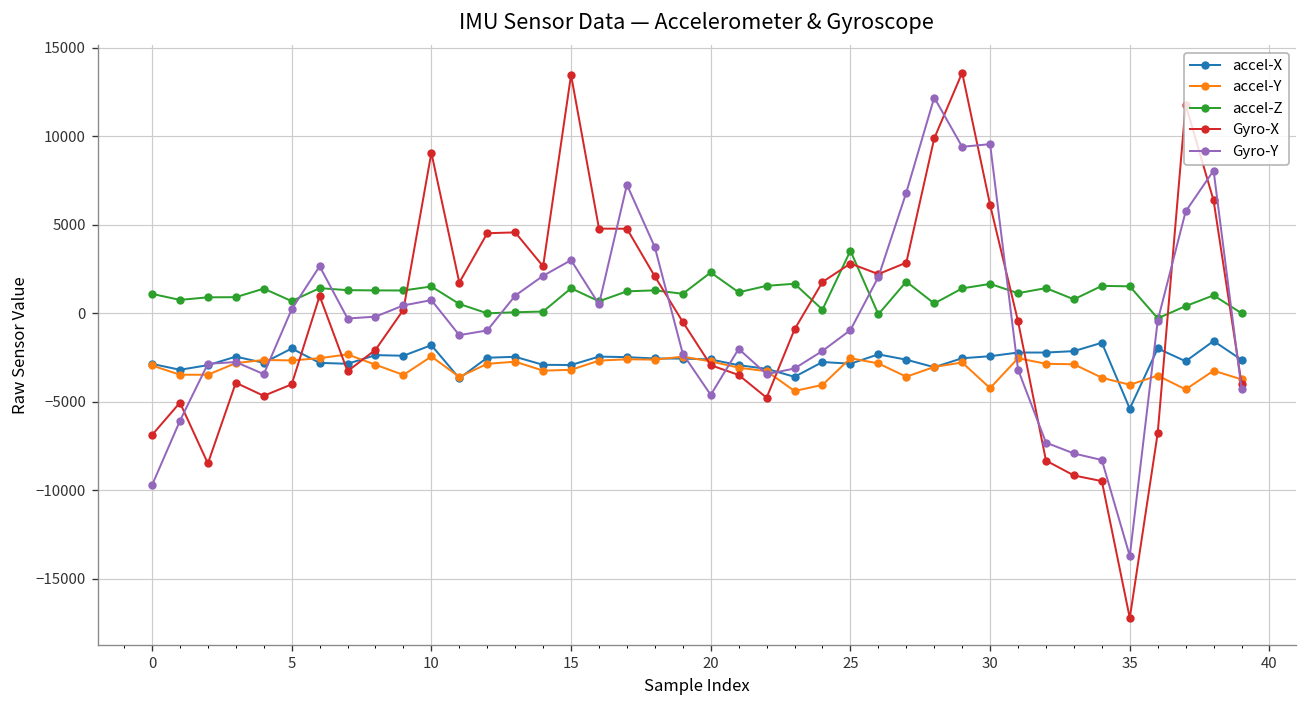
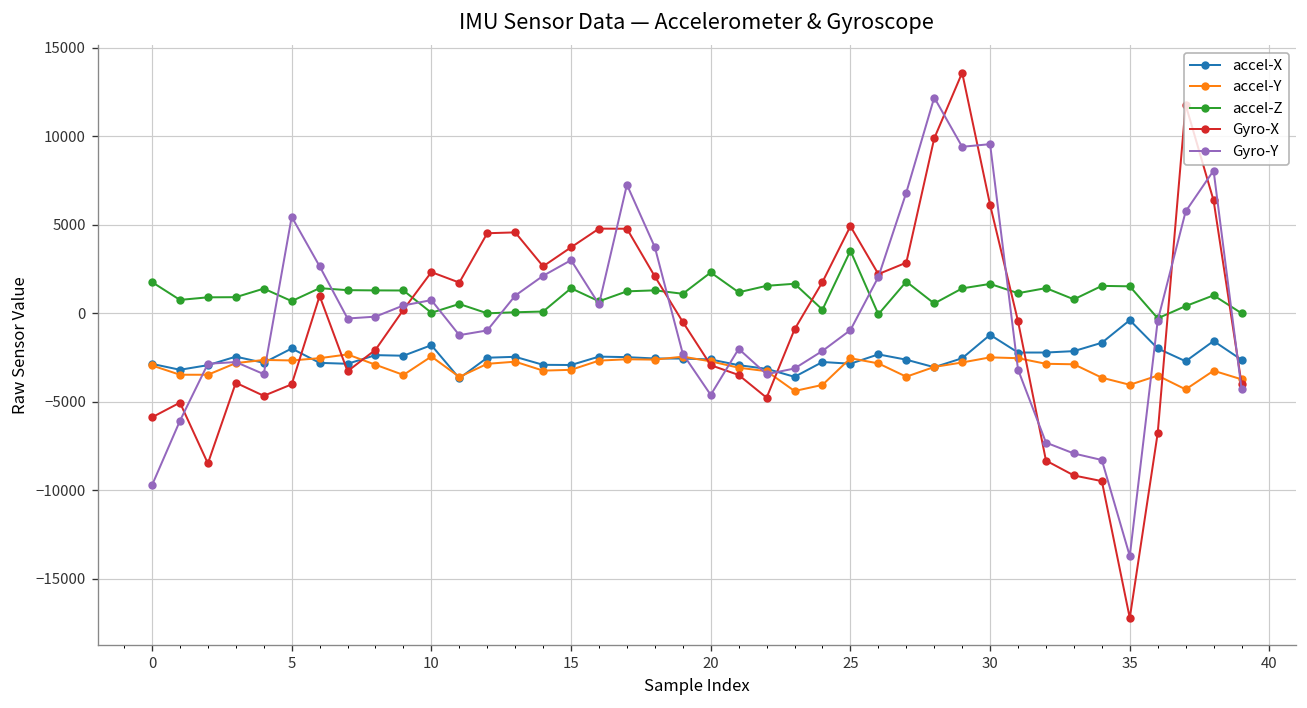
accel-Z, 0: 1100 -> 1800
Gyro-X, 0: -6900 -> -5900
Gyro-Y, 5: 200 -> 5500
accel-Z, 10: 1500 -> 0
Gyro-X, 10: 9100 -> 2300
Gyro-X, 15: 13500 -> 3700
Gyro-X, 25: 2800 -> 4900
accel-X, 30: -2400 -> -1200
accel-Y, 30: -4200 -> -2500
accel-X, 35: -5400 -> -400
